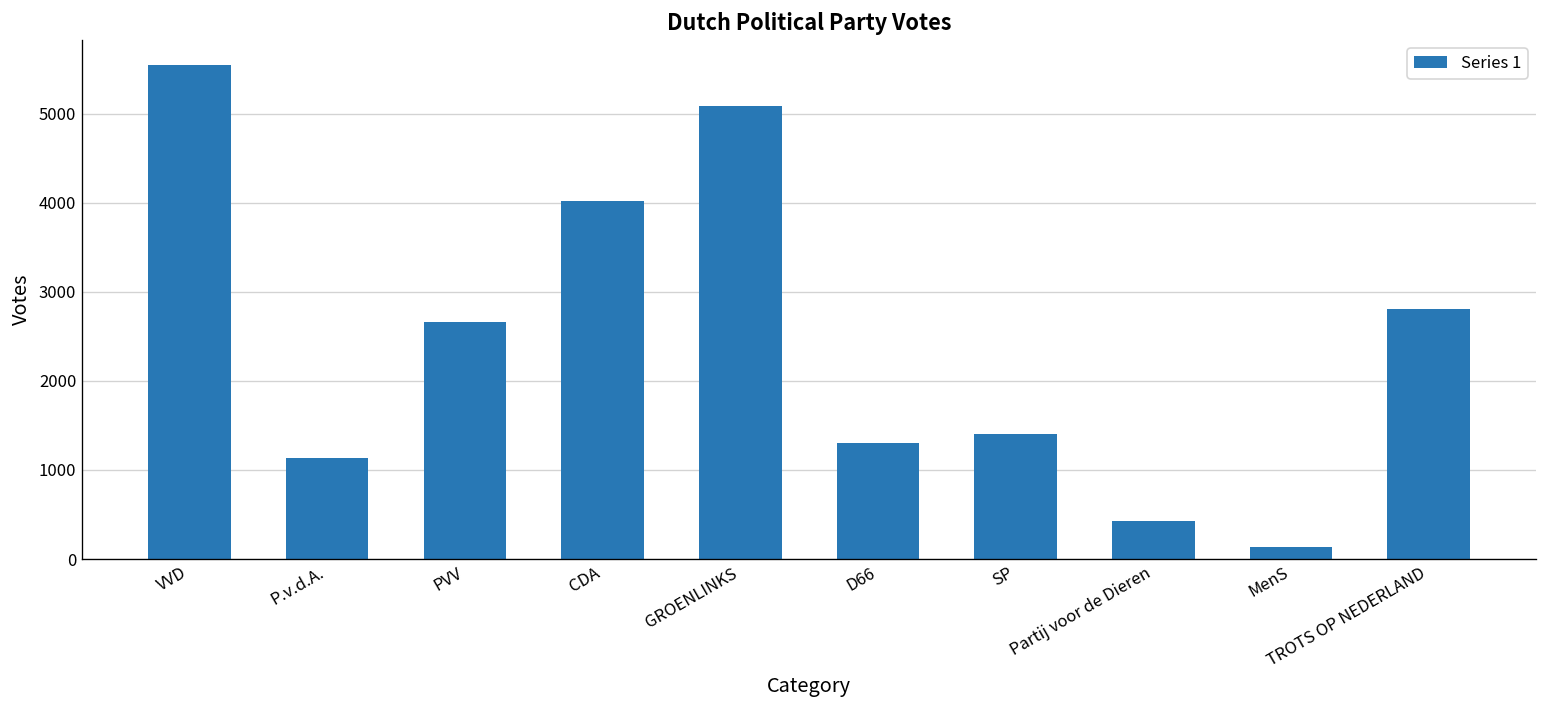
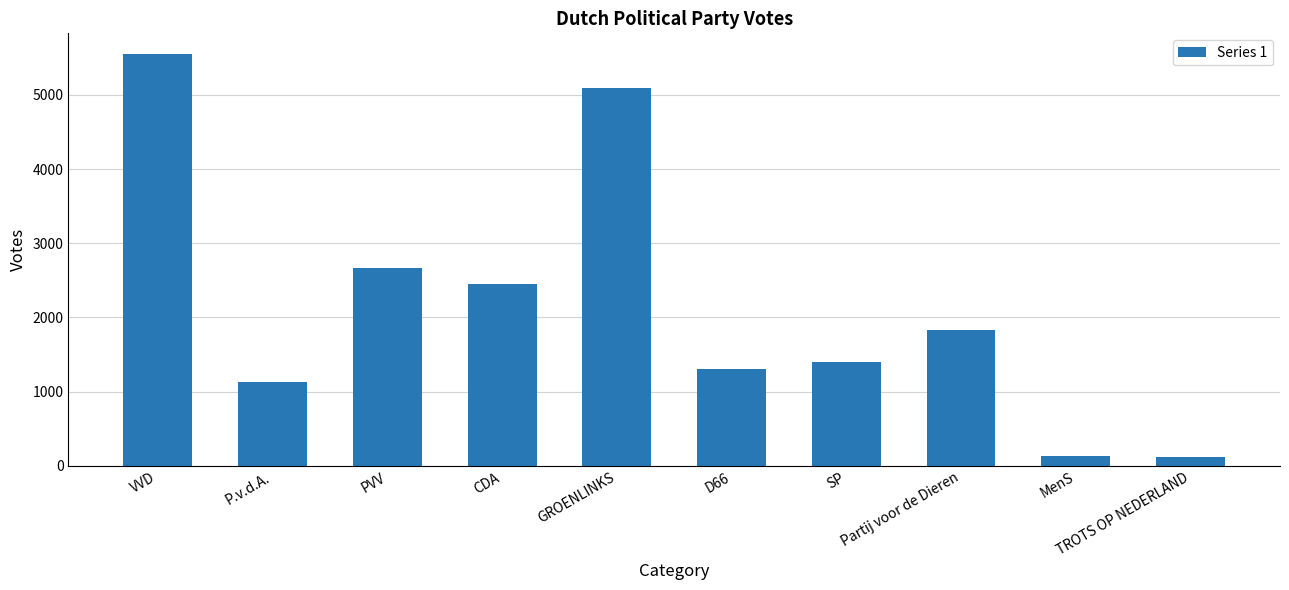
CDA: 4000 -> 2400
Partij voor de Dieren: 400 -> 1800
TROTS OP NEDERLAND: 2800 -> 100
